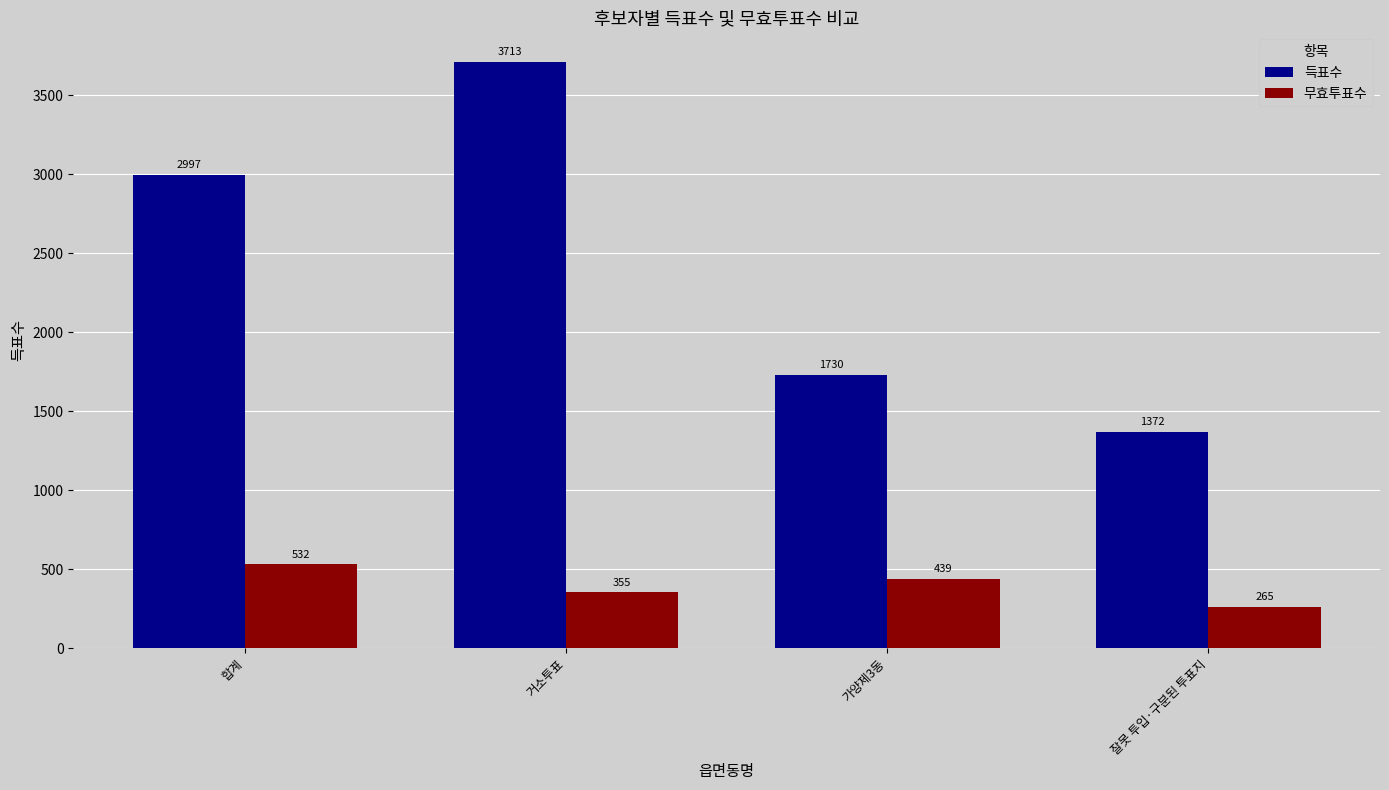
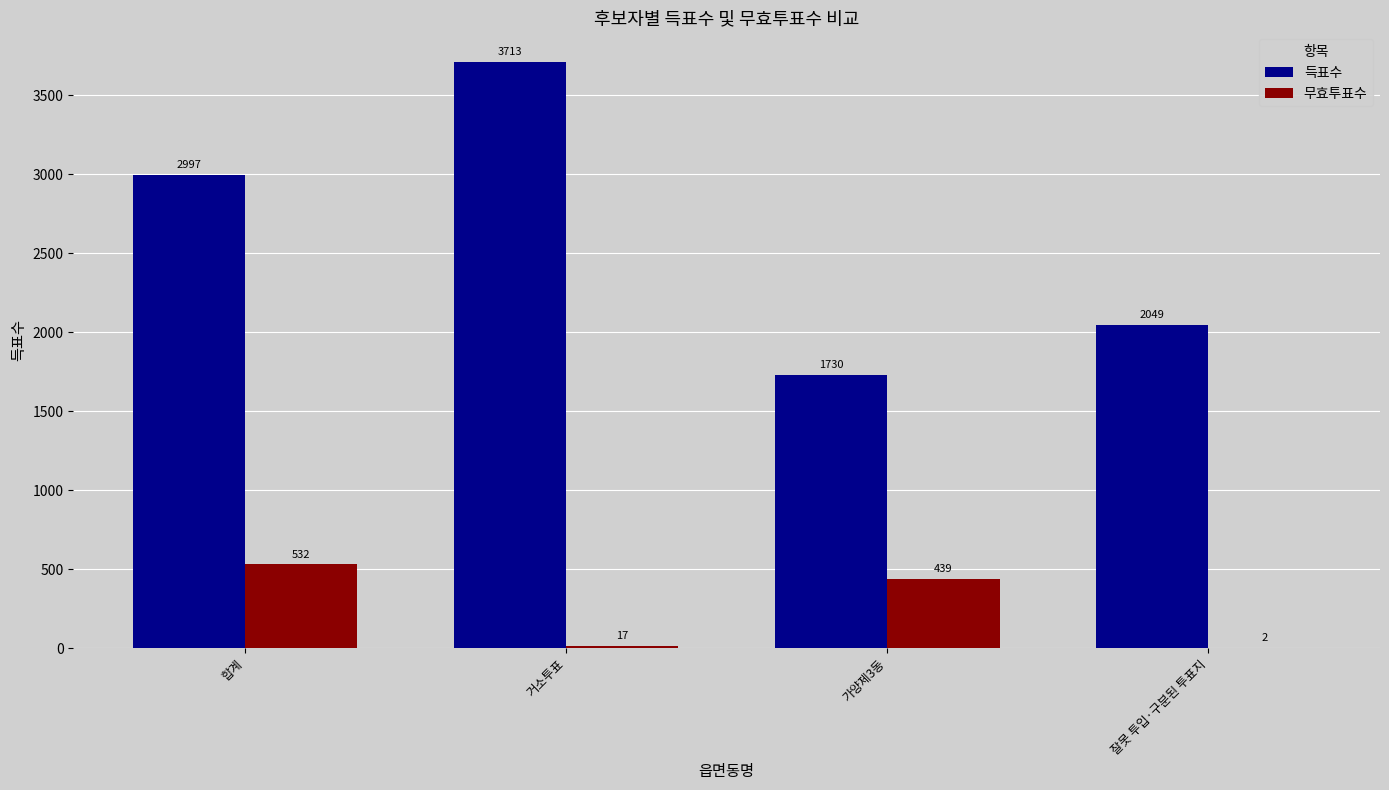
무효투표수, 거소투표: 355 -> 17
득표수, 잘못 투입·구분된 투표지: 1372 -> 2049
무효투표수, 잘못 투입·구분된 투표지: 265 -> 2
